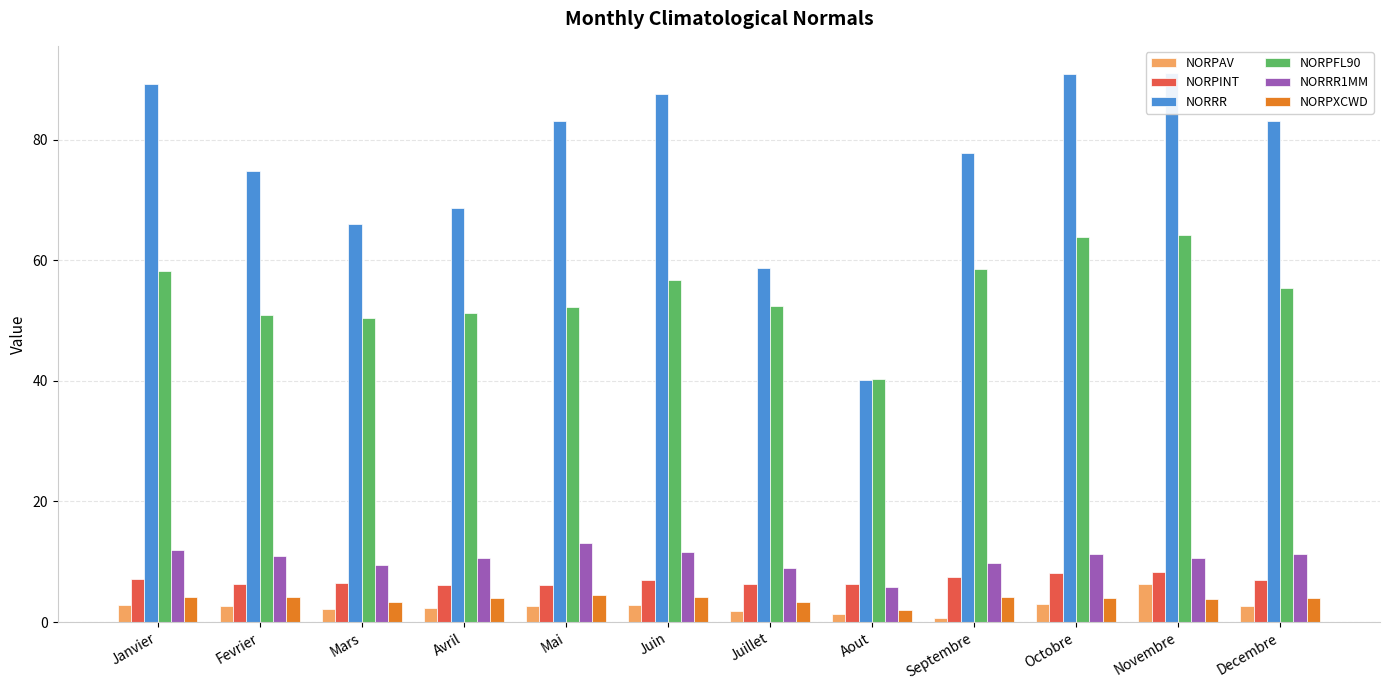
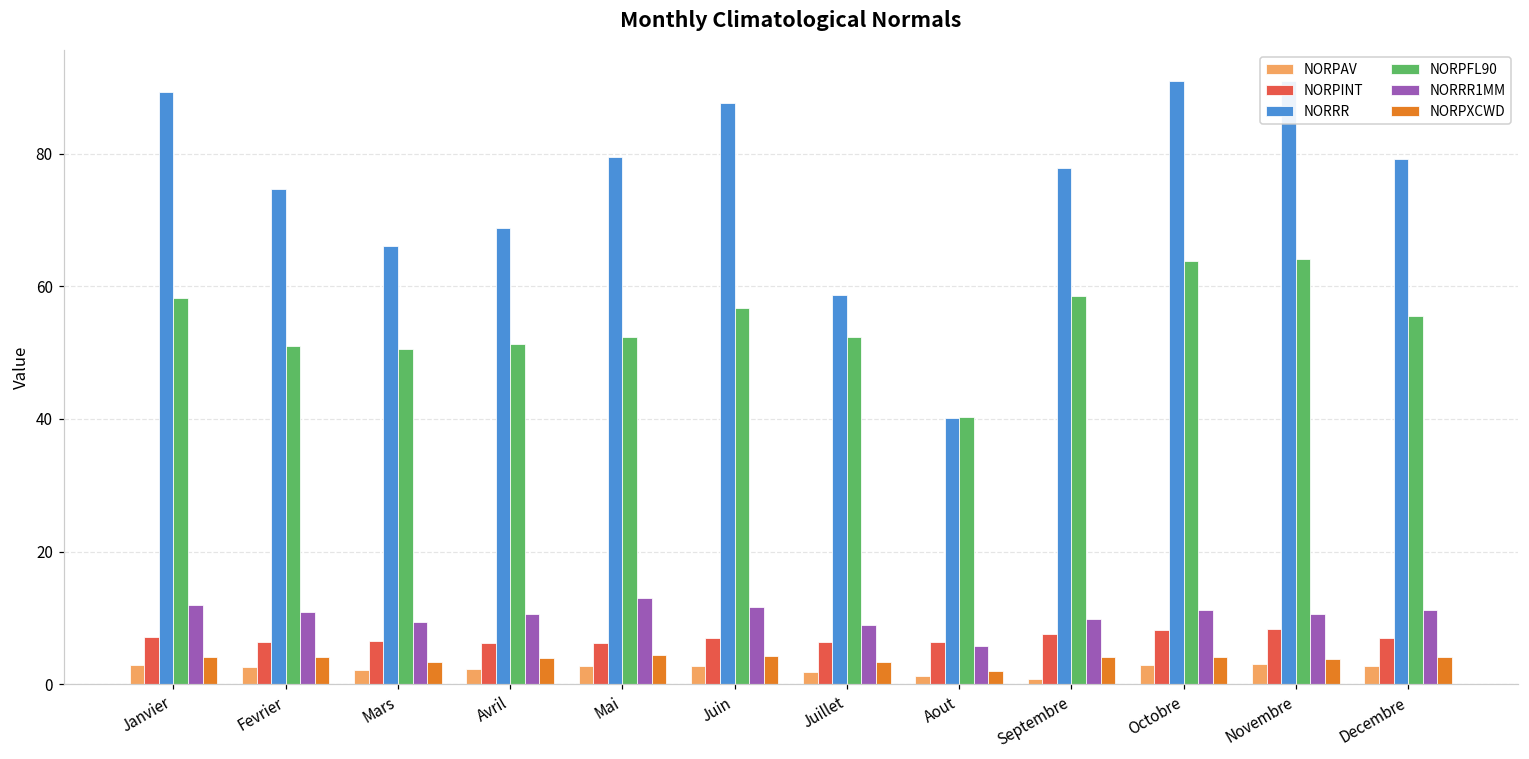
NORRR, Mai: 83 -> 79
NORPAV, Novembre: 6 -> 3
NORRR, Decembre: 83 -> 79
